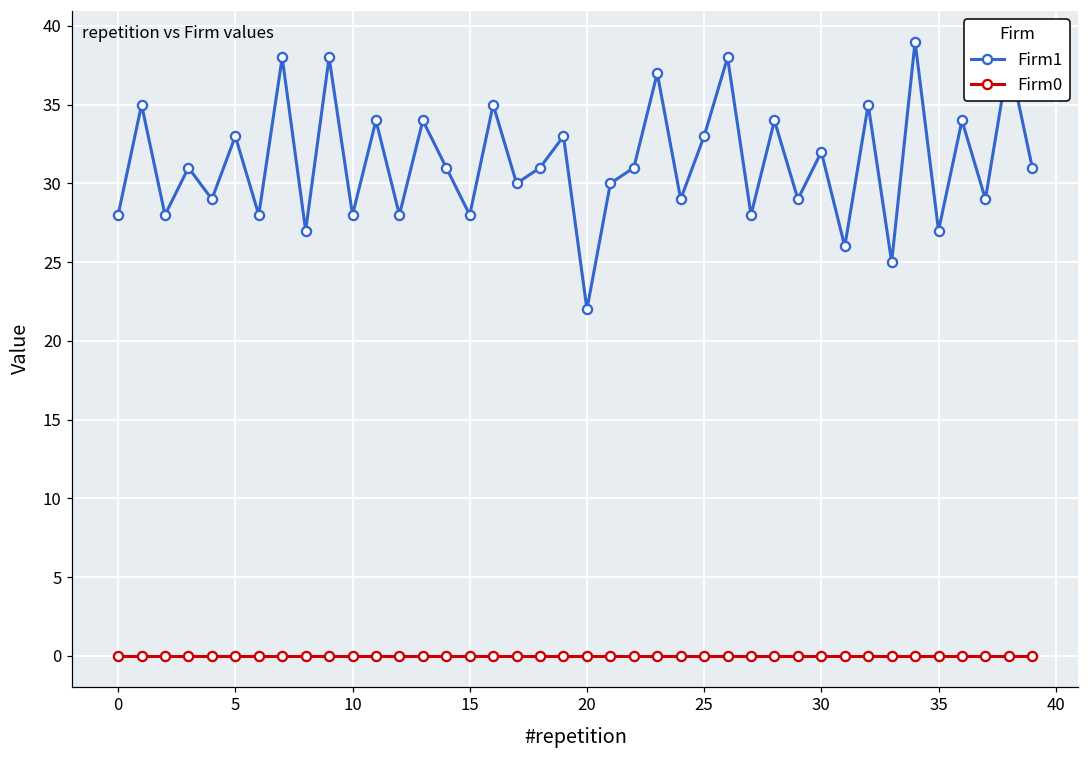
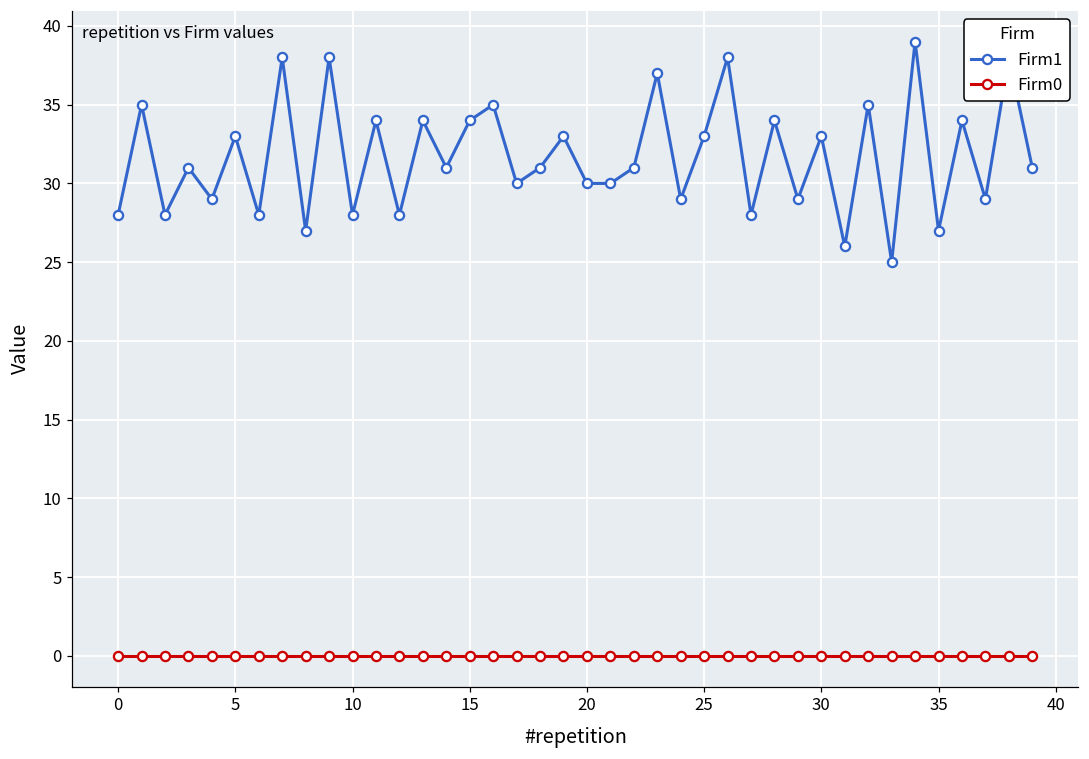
Firm1, 15: 28 -> 34
Firm1, 20: 22 -> 30
Firm1, 30: 32 -> 33
